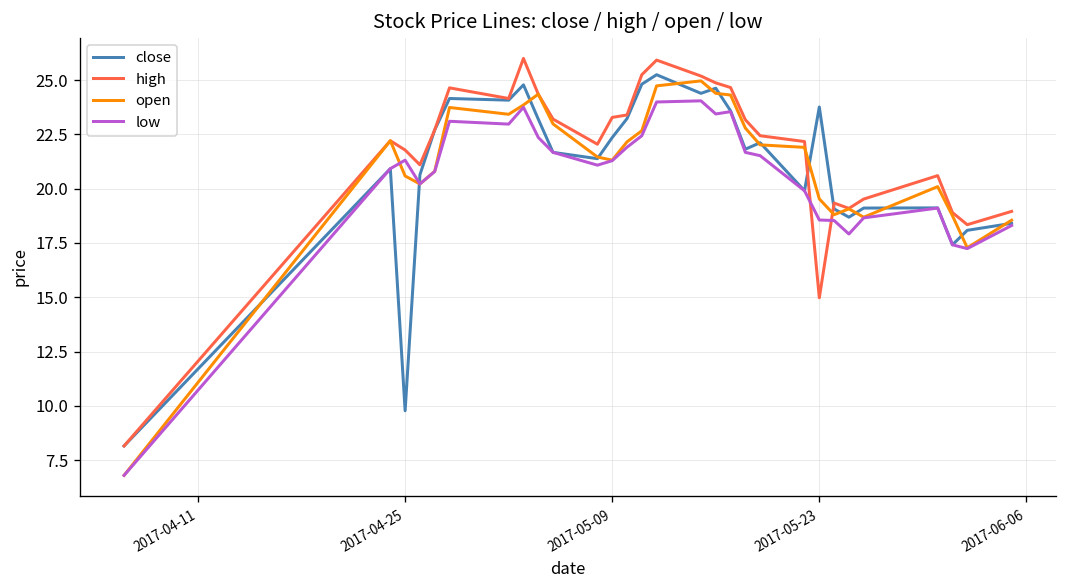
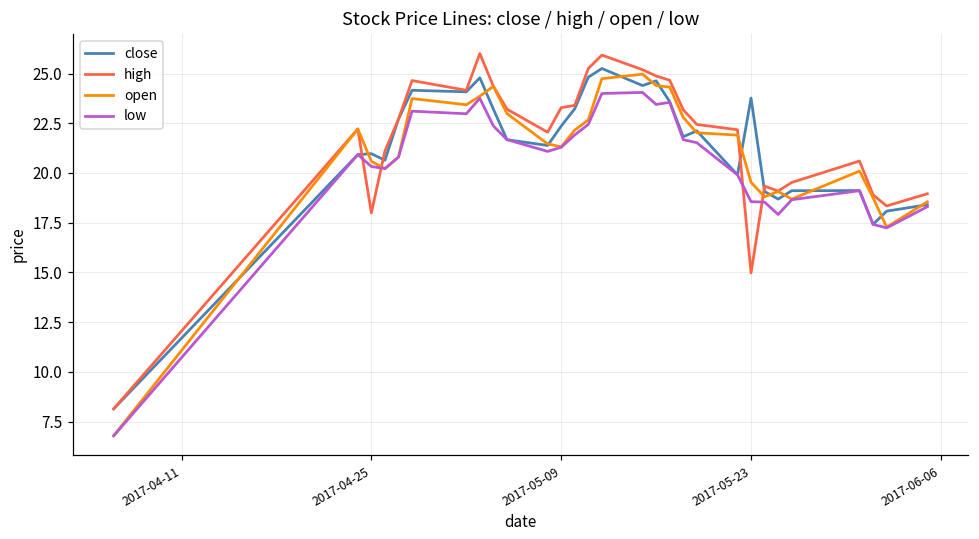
close, 2017-04-25: 9.8 -> 21.0
high, 2017-04-25: 21.8 -> 18.0
low, 2017-04-25: 21.3 -> 20.3
